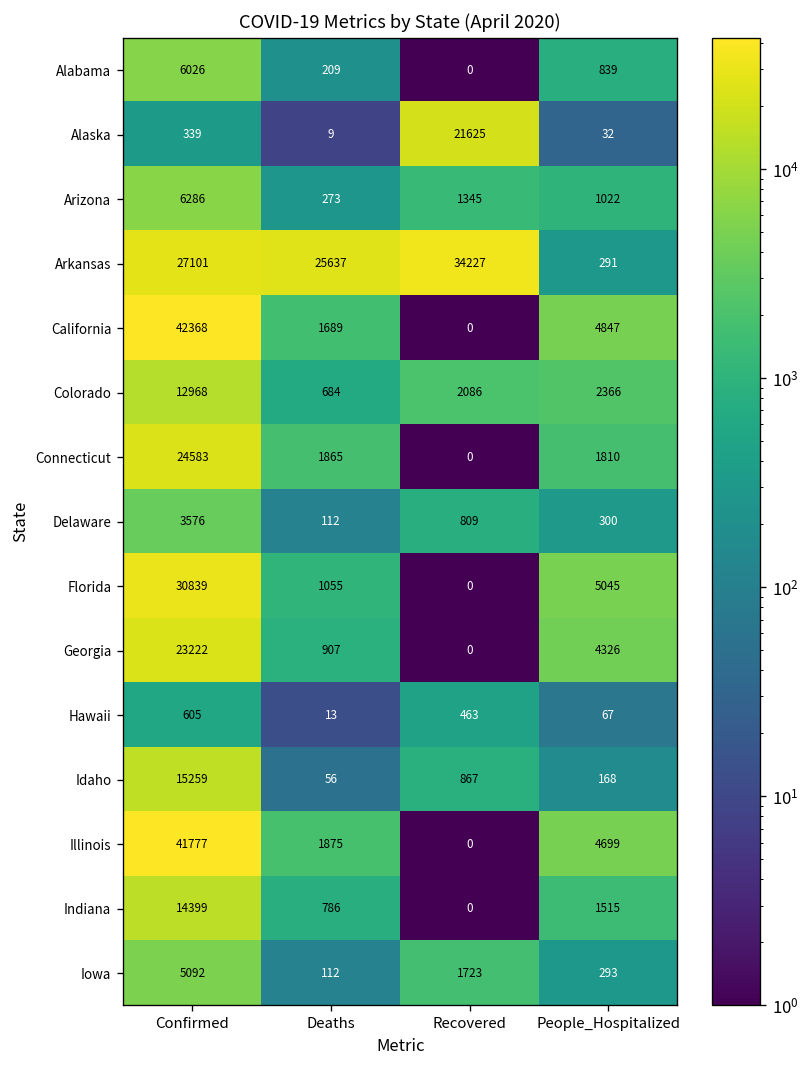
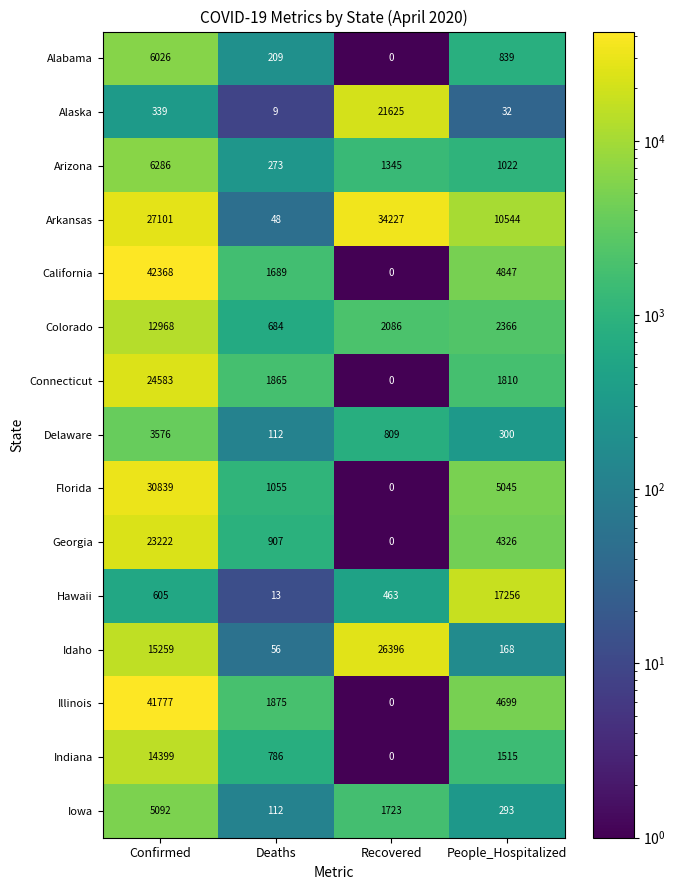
Arkansas, Deaths: 25637 -> 48
Arkansas, People_Hospitalized: 291 -> 10544
Hawaii, People_Hospitalized: 67 -> 17256
Idaho, Recovered: 867 -> 26396
